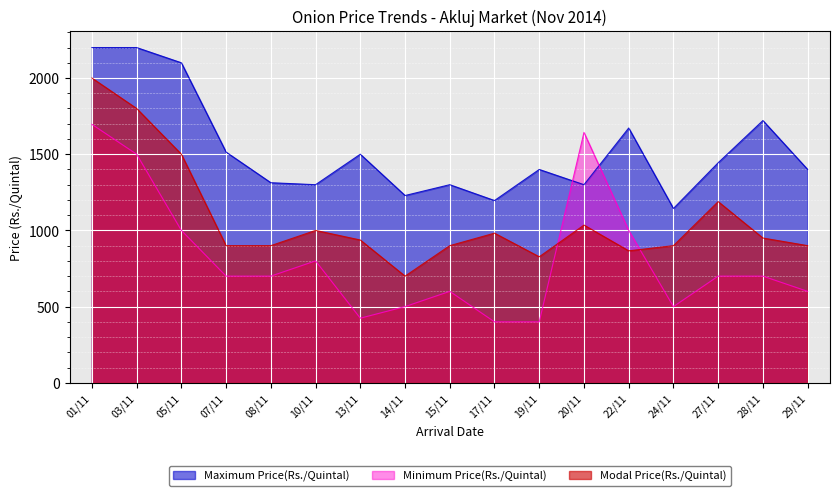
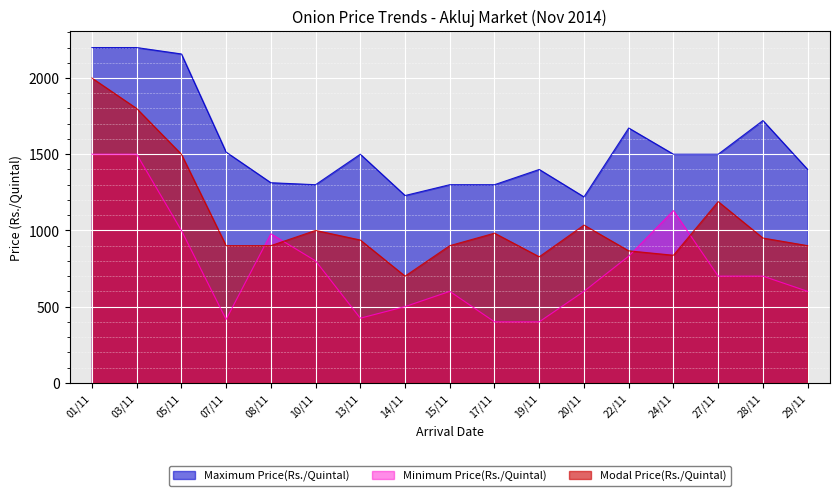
Minimum Price(Rs./Quintal), 01/11: 1700 -> 1500
Maximum Price(Rs./Quintal), 05/11: 2100 -> 2160
Minimum Price(Rs./Quintal), 07/11: 700 -> 420
Minimum Price(Rs./Quintal), 08/11: 700 -> 980
Maximum Price(Rs./Quintal), 17/11: 1200 -> 1300
Maximum Price(Rs./Quintal), 20/11: 1300 -> 1220
Minimum Price(Rs./Quintal), 20/11: 1640 -> 600
Minimum Price(Rs./Quintal), 22/11: 1000 -> 830
Maximum Price(Rs./Quintal), 24/11: 1140 -> 1500
Minimum Price(Rs./Quintal), 24/11: 500 -> 1130
Modal Price(Rs./Quintal), 24/11: 900 -> 840
Maximum Price(Rs./Quintal), 27/11: 1440 -> 1500
